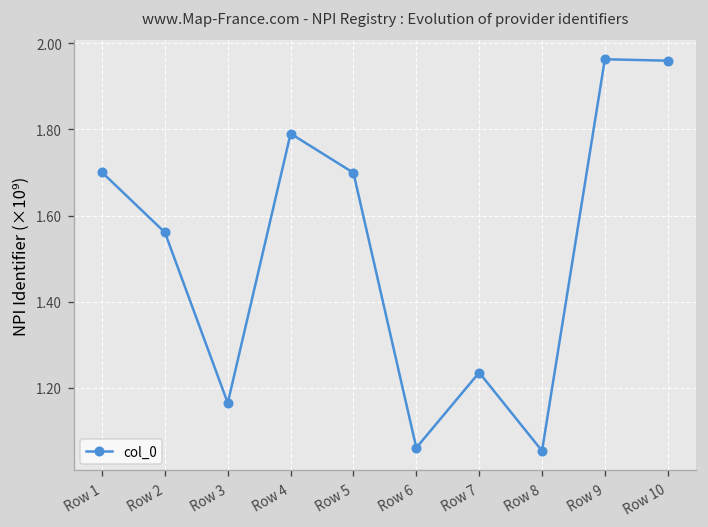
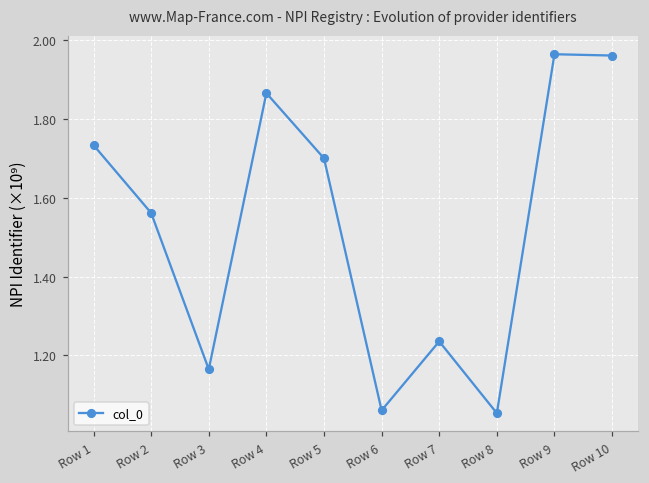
Row 1: 1.70 -> 1.73
Row 4: 1.79 -> 1.86
